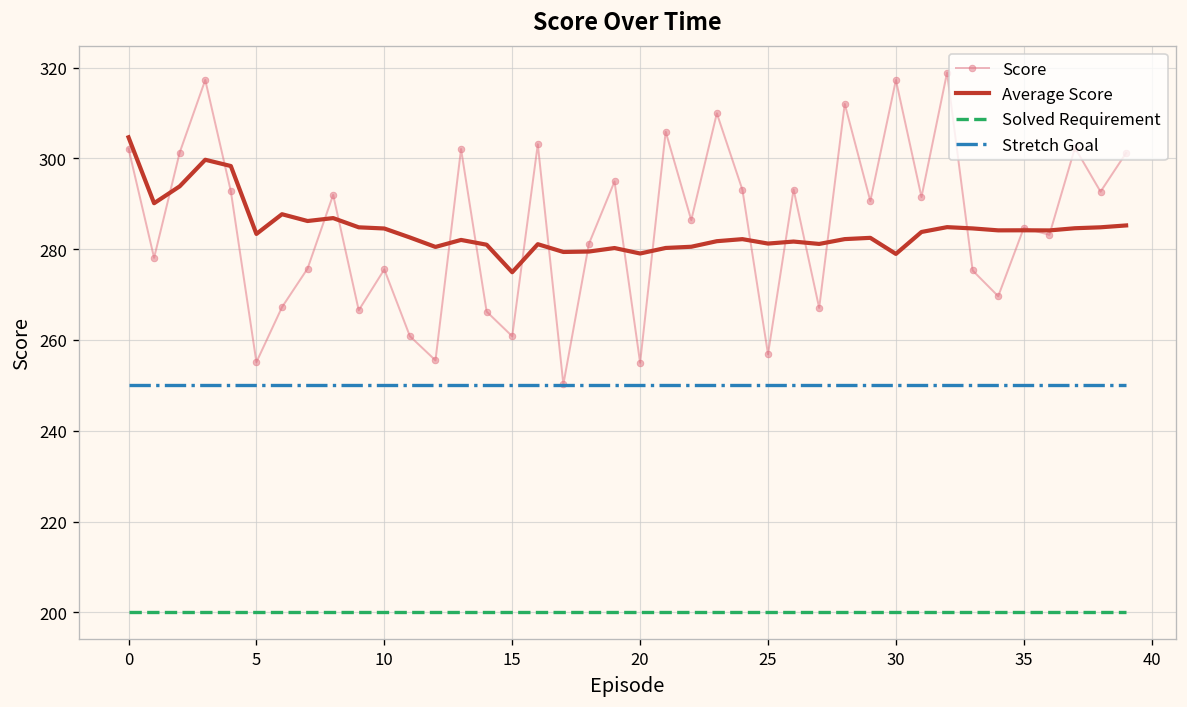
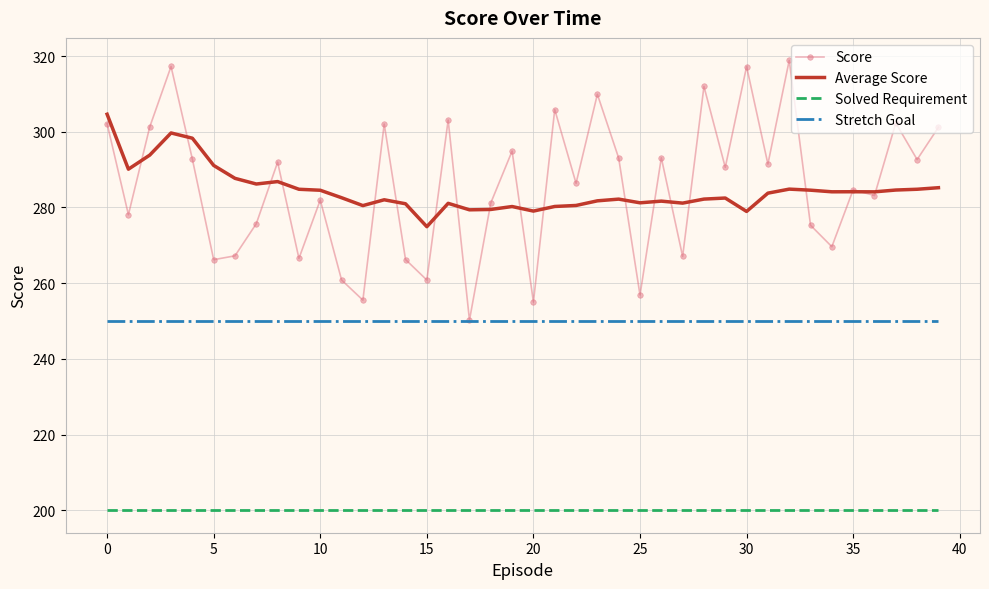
Score, 5: 255 -> 266
Average Score, 5: 283 -> 291
Score, 10: 276 -> 282
